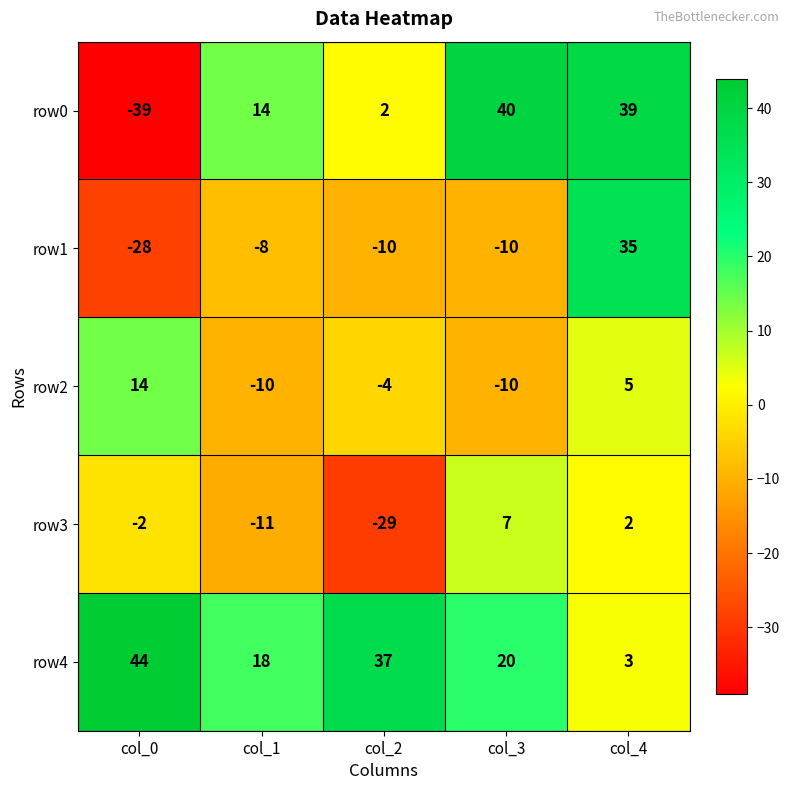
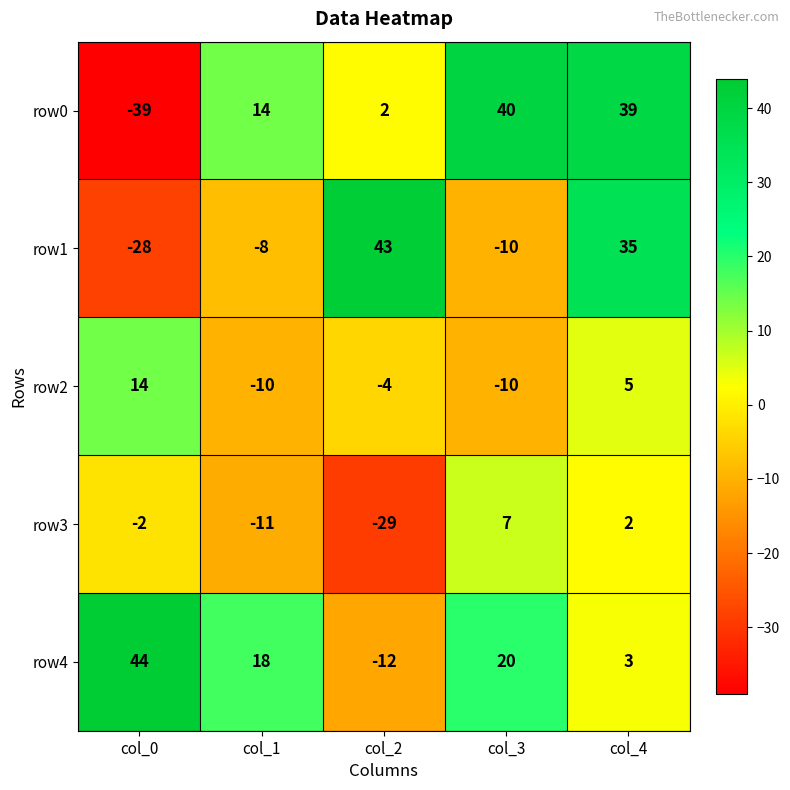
row1, col_2: -10 -> 43
row4, col_2: 37 -> -12
